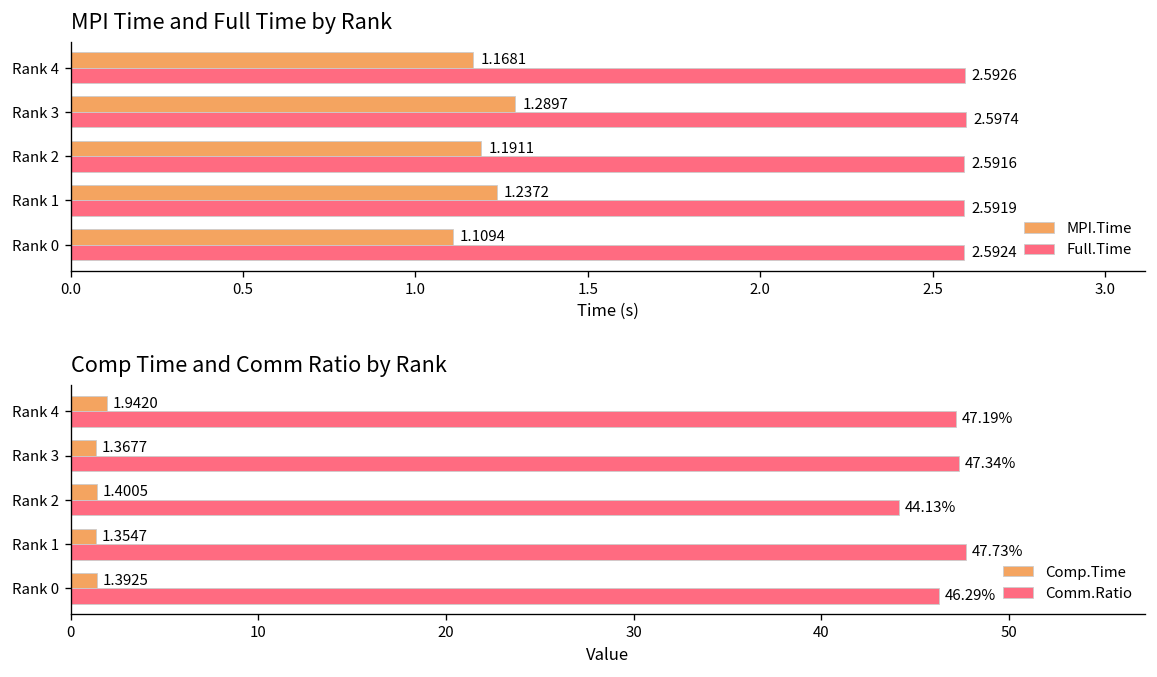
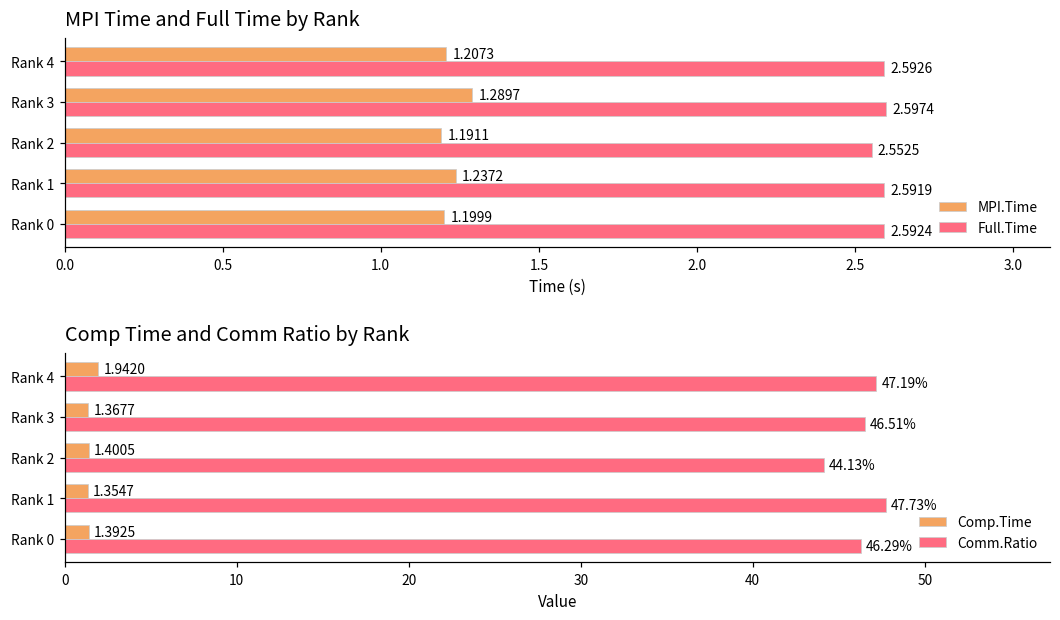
MPI Time and Full Time by Rank, MPI.Time, Rank 4: 1.1681 -> 1.2073
MPI Time and Full Time by Rank, Full.Time, Rank 2: 2.5916 -> 2.5525
MPI Time and Full Time by Rank, MPI.Time, Rank 0: 1.1094 -> 1.1999
Comp Time and Comm Ratio by Rank, Comm.Ratio, Rank 3: 47.34% -> 46.51%
